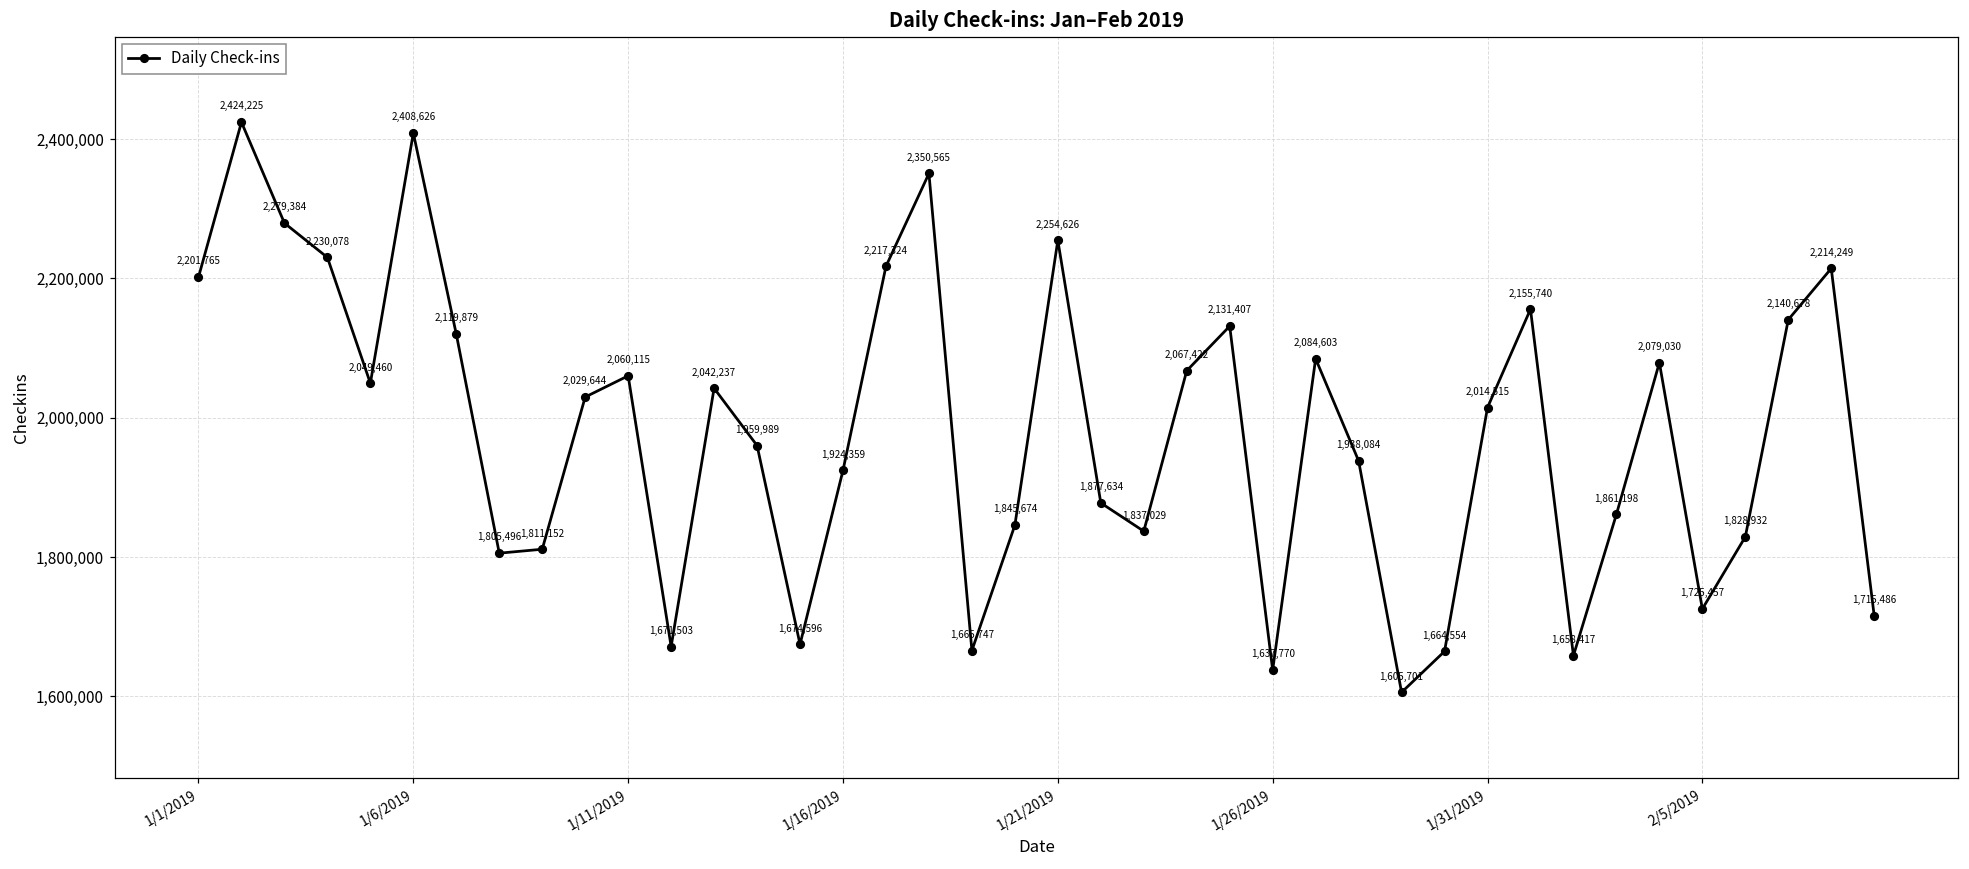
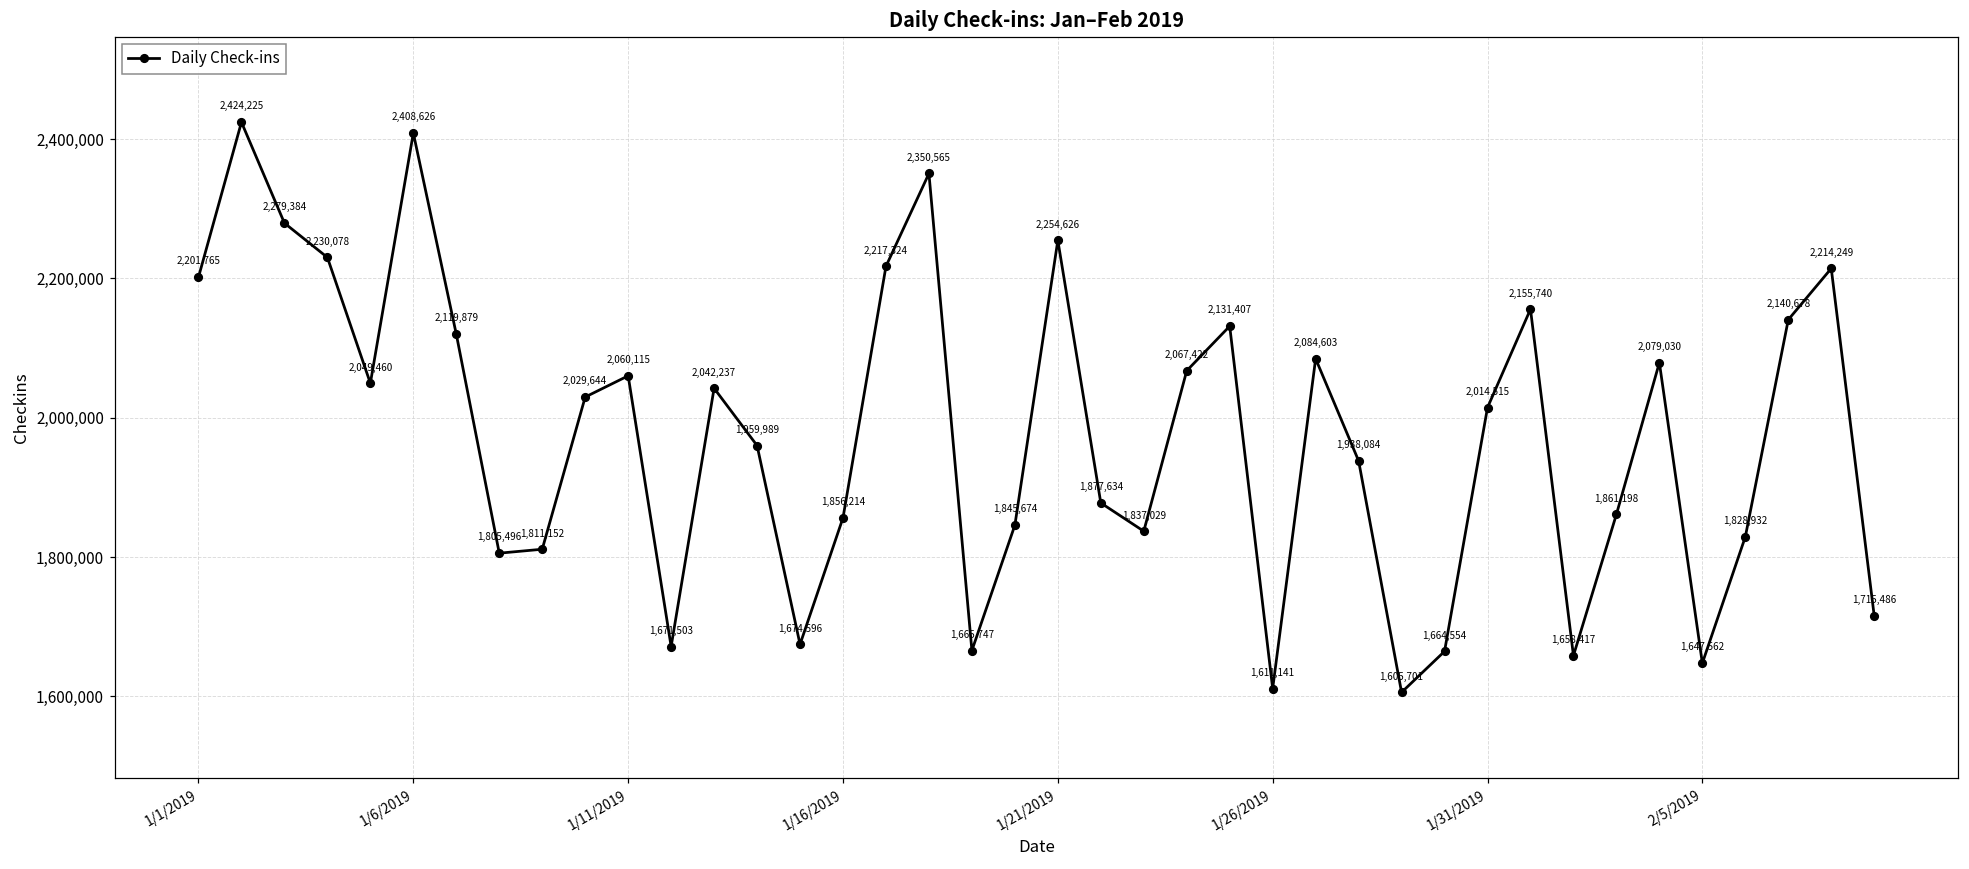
1/16/2019: 1,924,359 -> 1,856,214
1/26/2019: 1,637,770 -> 1,611,141
2/5/2019: 1,725,457 -> 1,647,562
